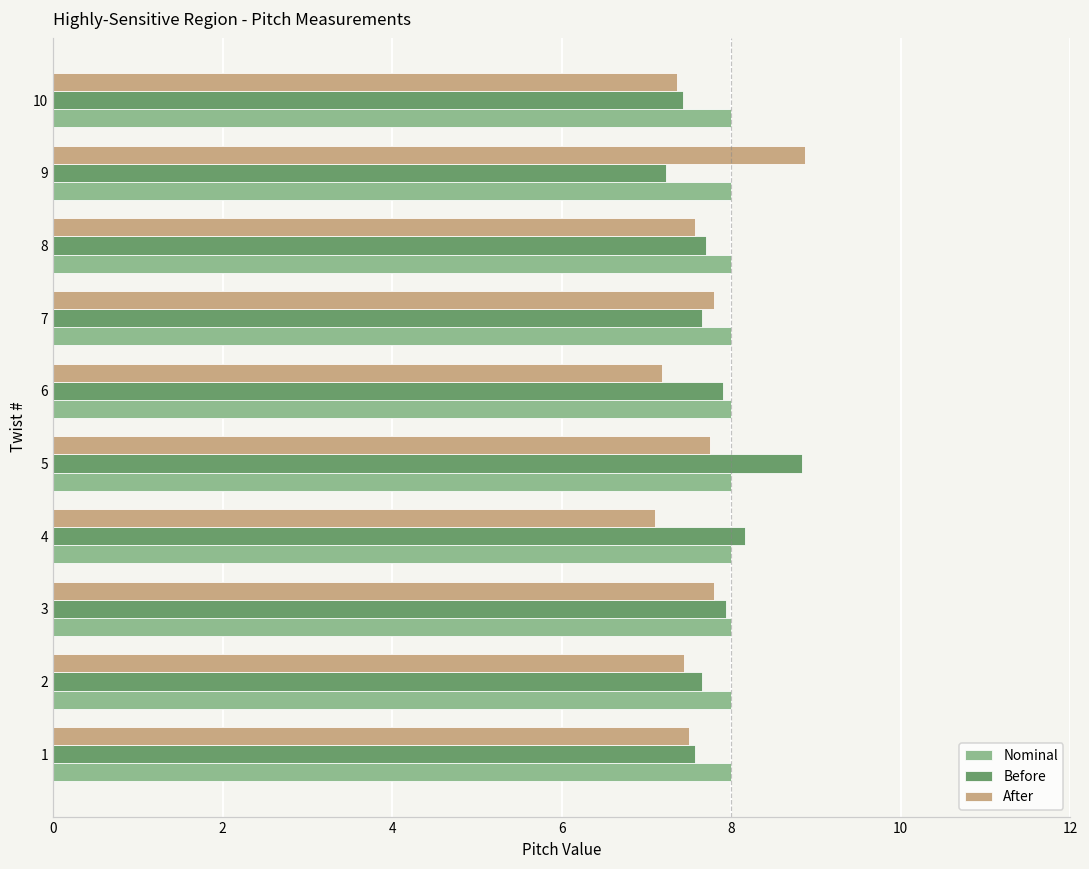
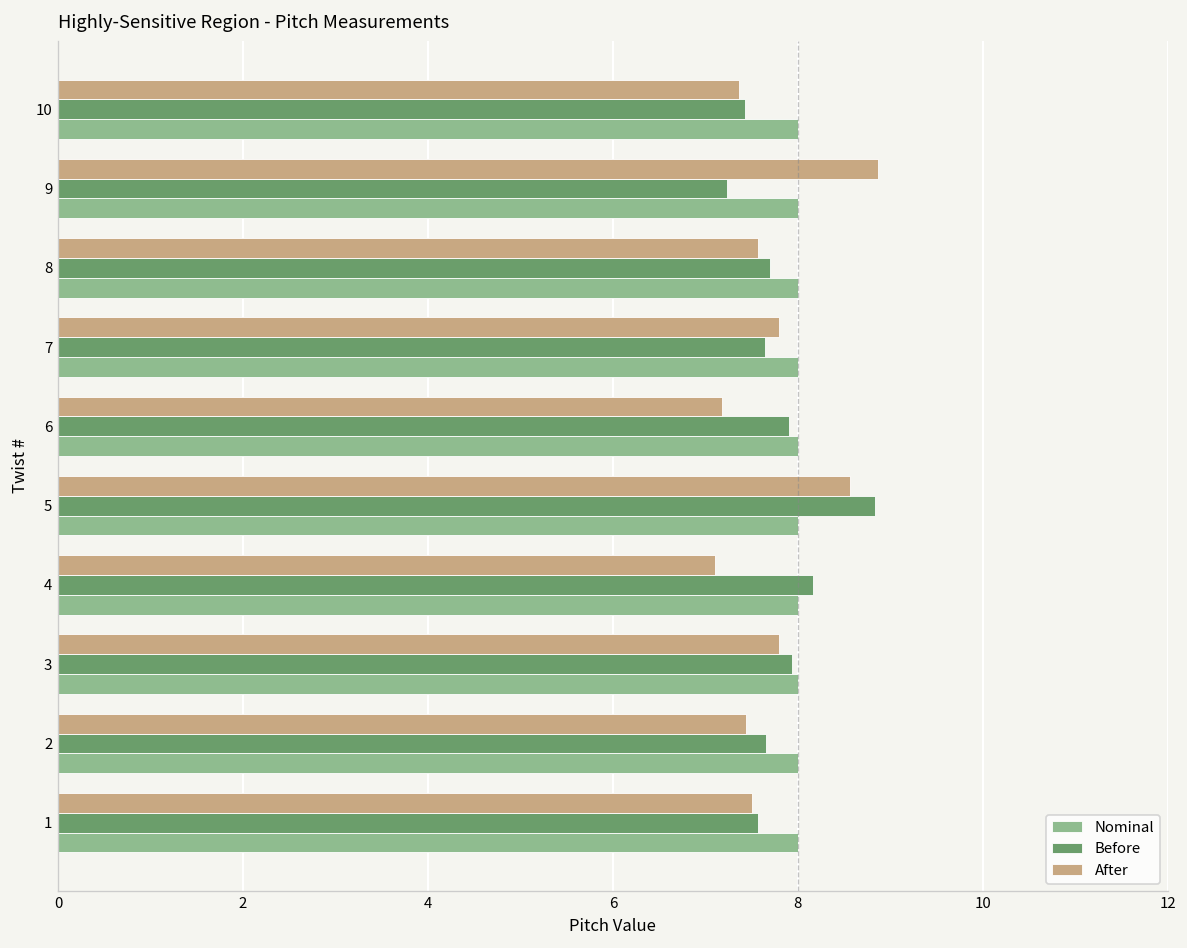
After, 5: 7.8 -> 8.6
